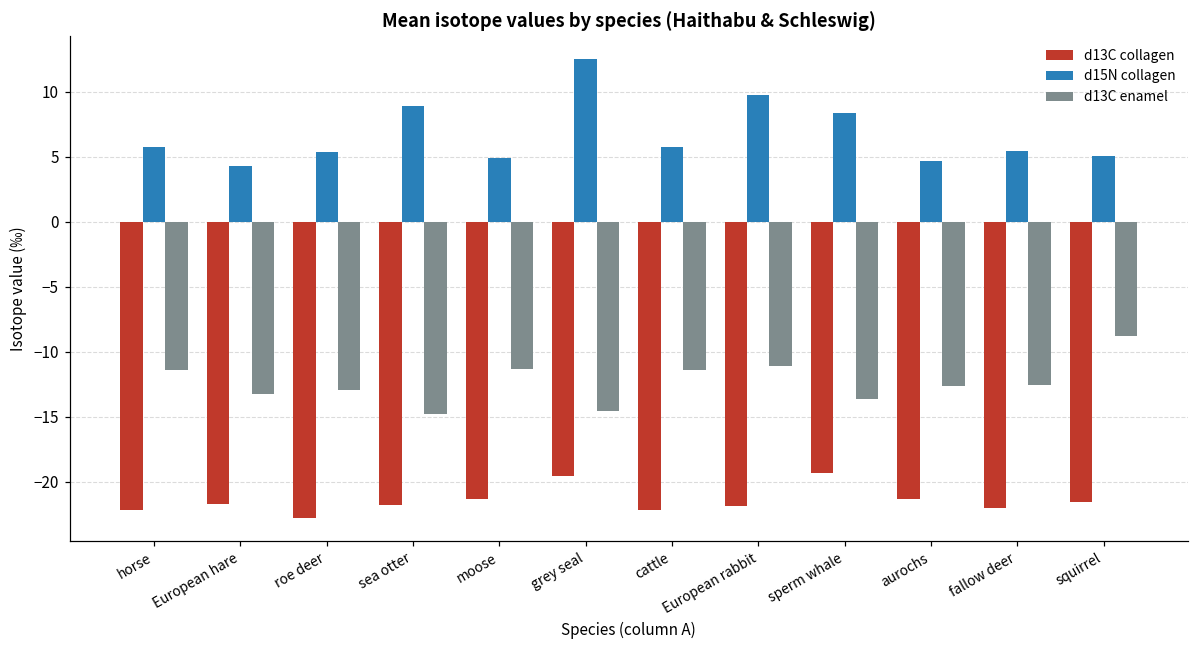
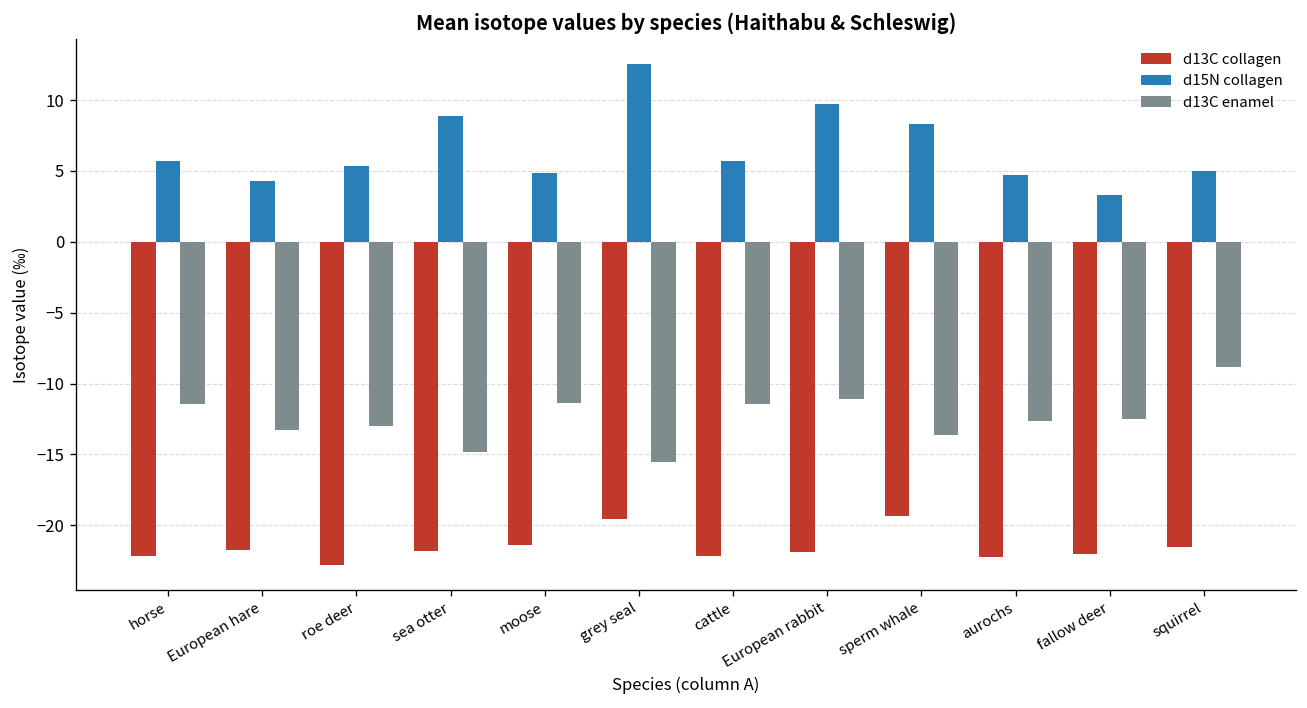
d13C enamel, grey seal: -14.6 -> -15.5
d13C collagen, aurochs: -21.3 -> -22.3
d15N collagen, fallow deer: 5.5 -> 3.3
